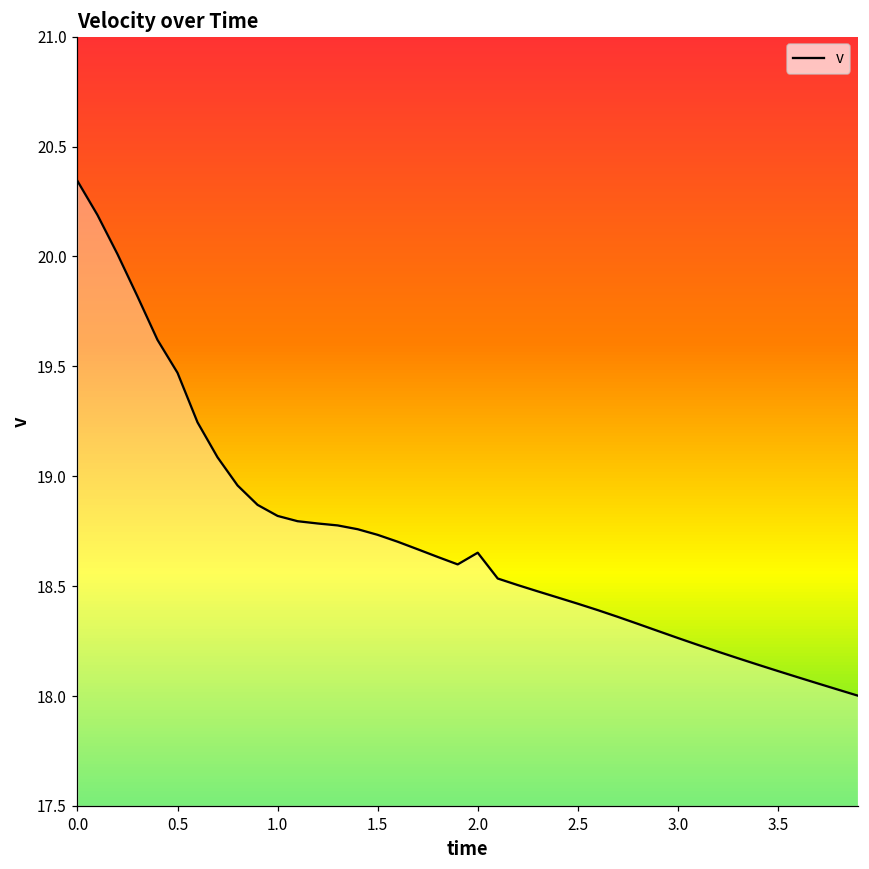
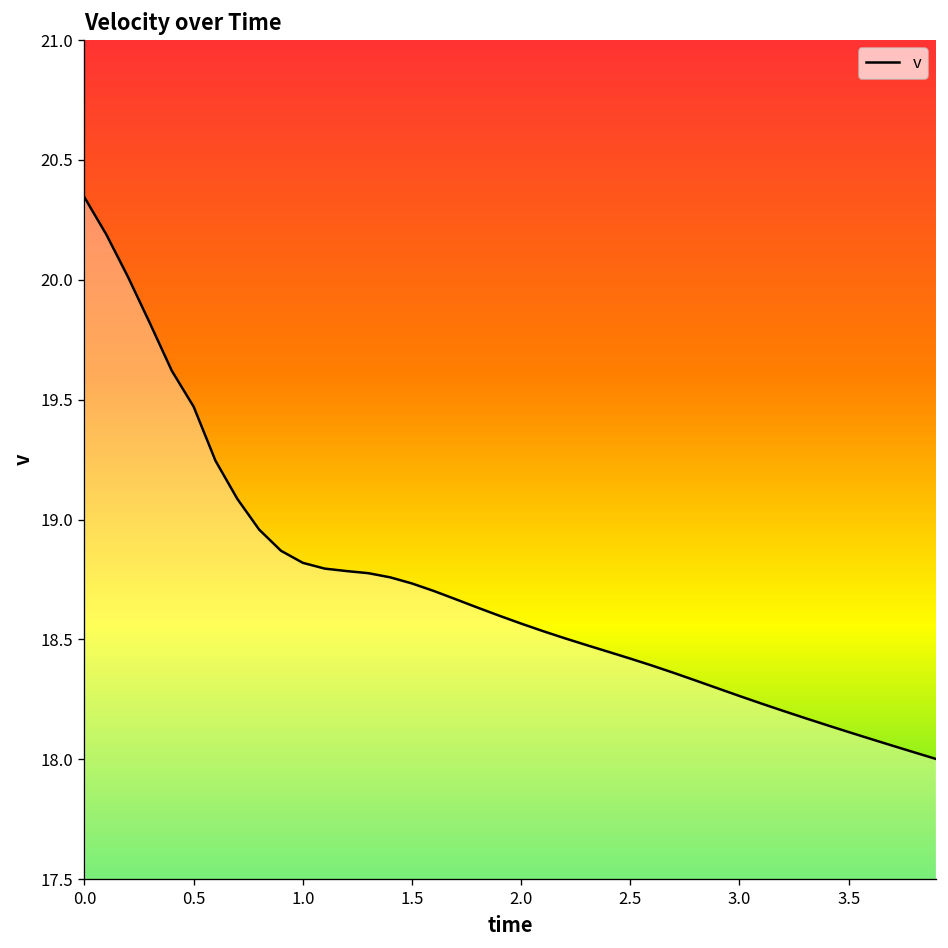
2.0: 18.65 -> 18.57
